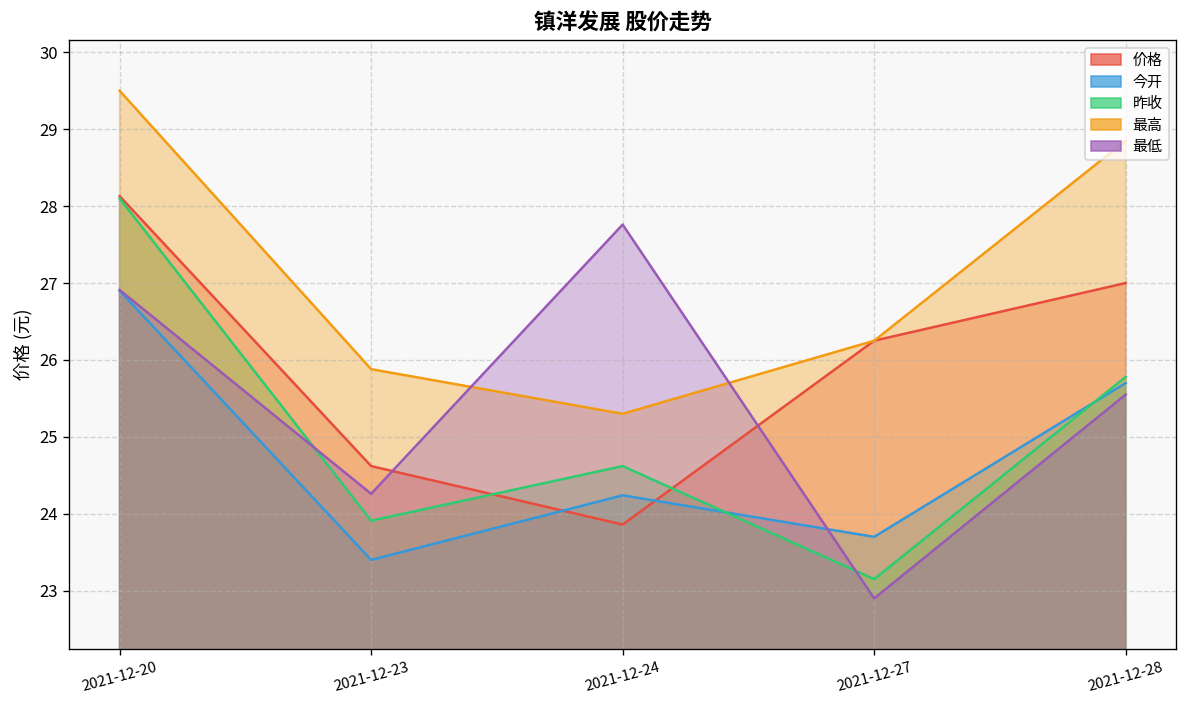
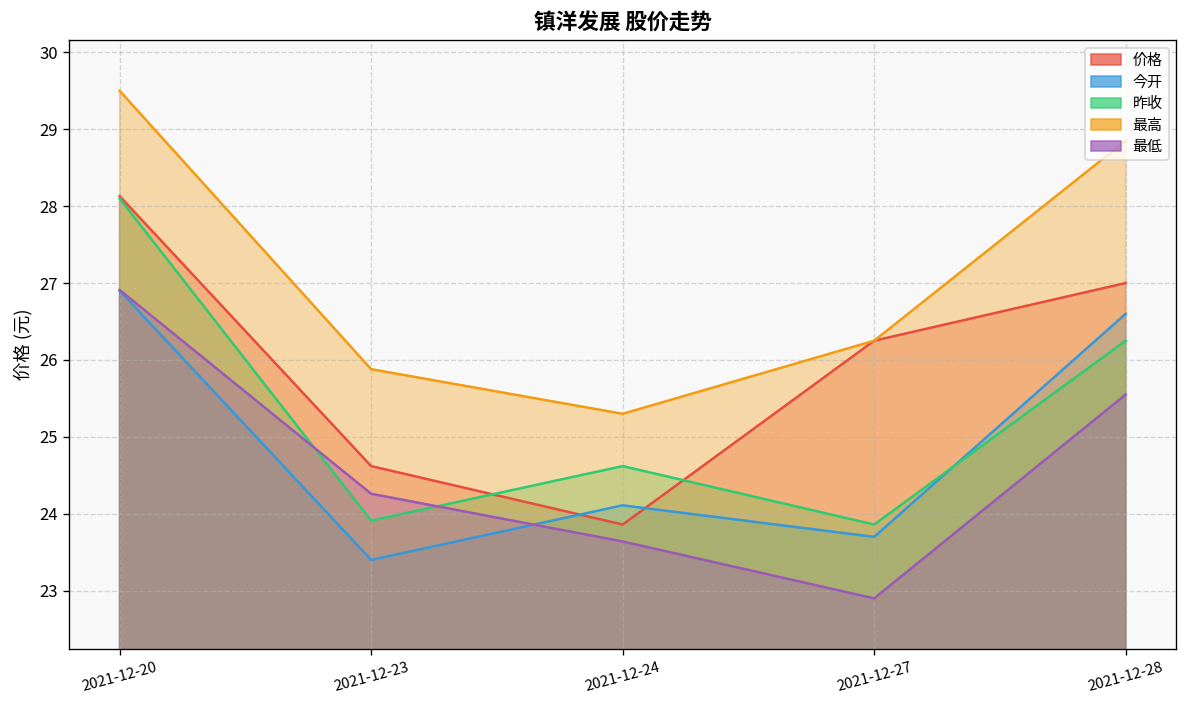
今开, 2021-12-24: 24.2 -> 24.1
最低, 2021-12-24: 27.8 -> 23.6
昨收, 2021-12-27: 23.2 -> 23.9
今开, 2021-12-28: 25.7 -> 26.6
昨收, 2021-12-28: 25.8 -> 26.3
